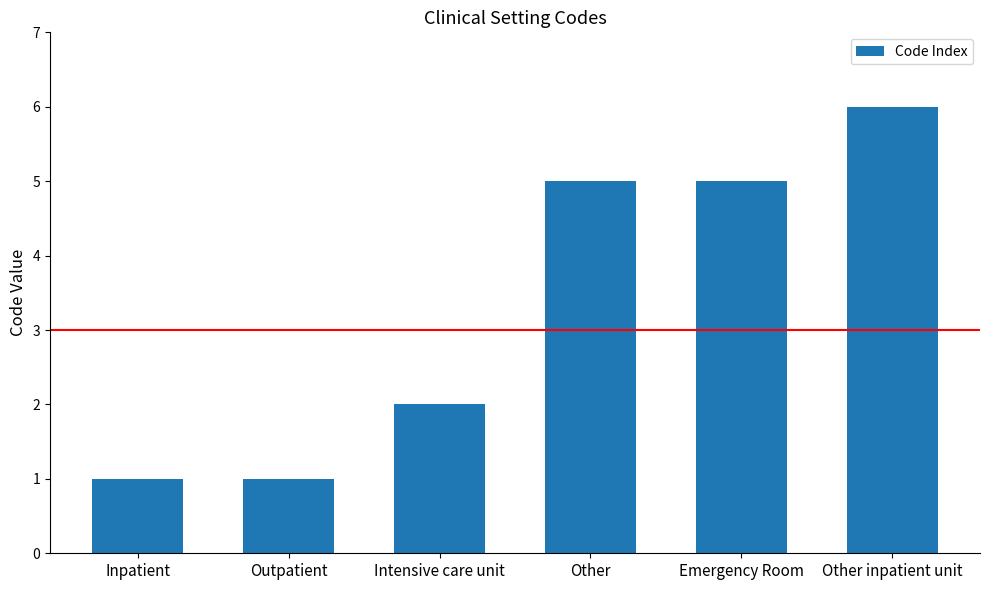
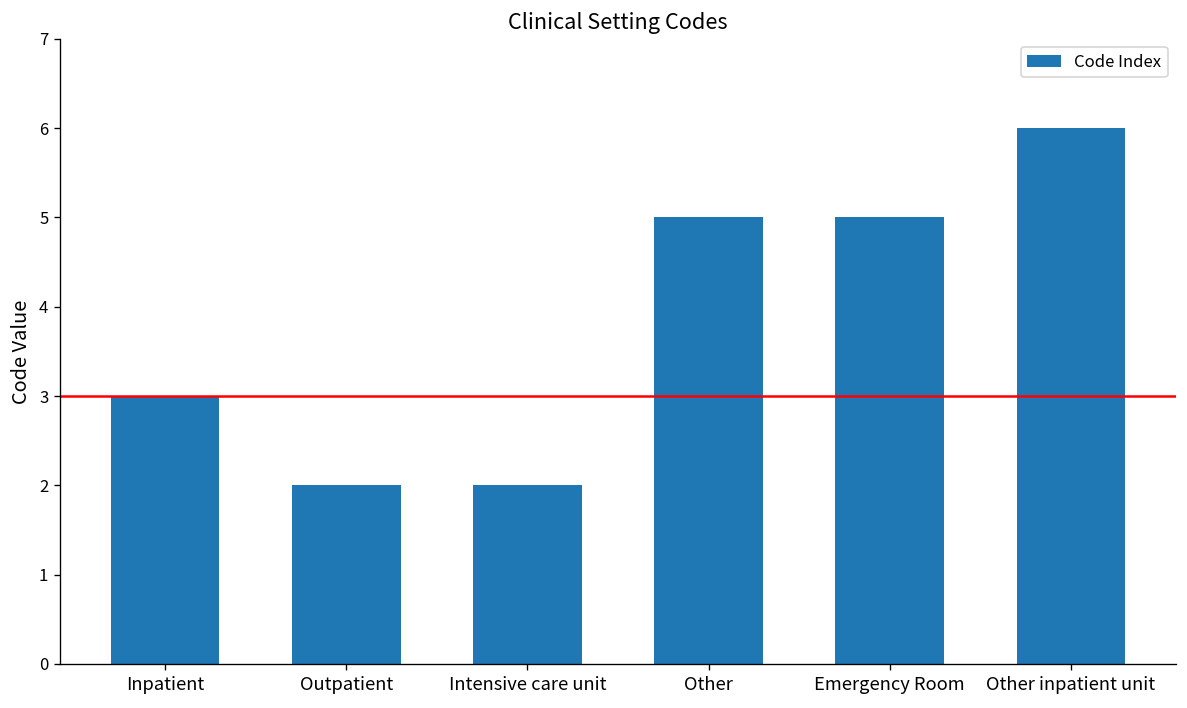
Inpatient: 1 -> 3
Outpatient: 1 -> 2
